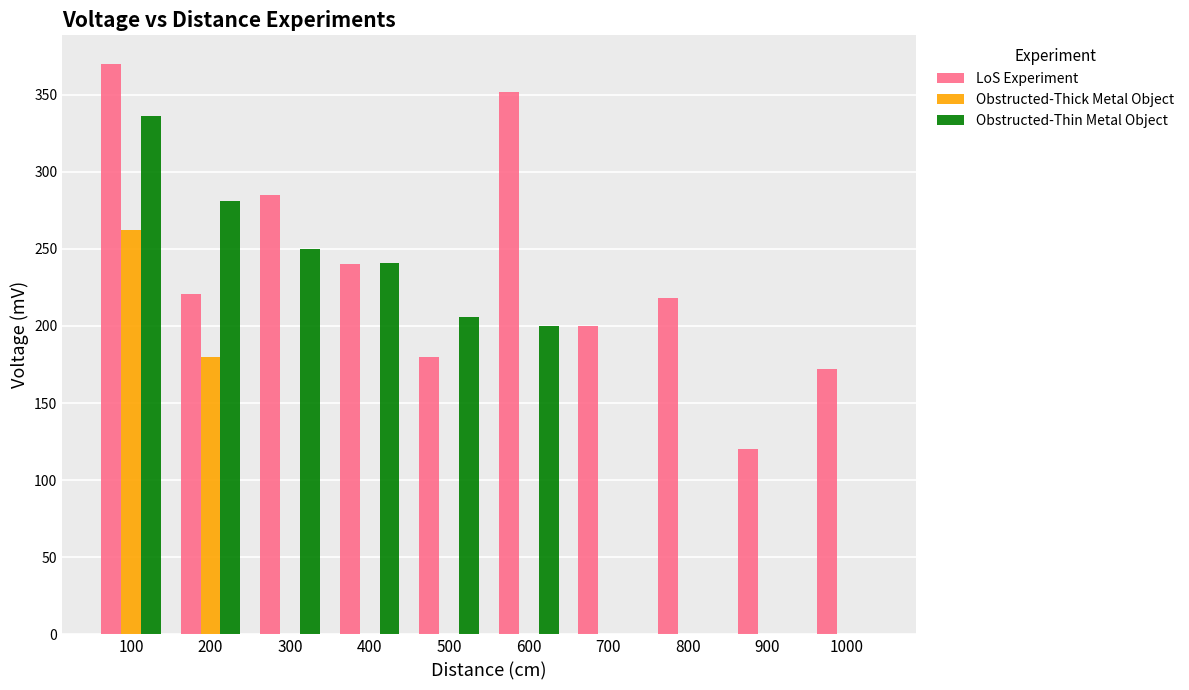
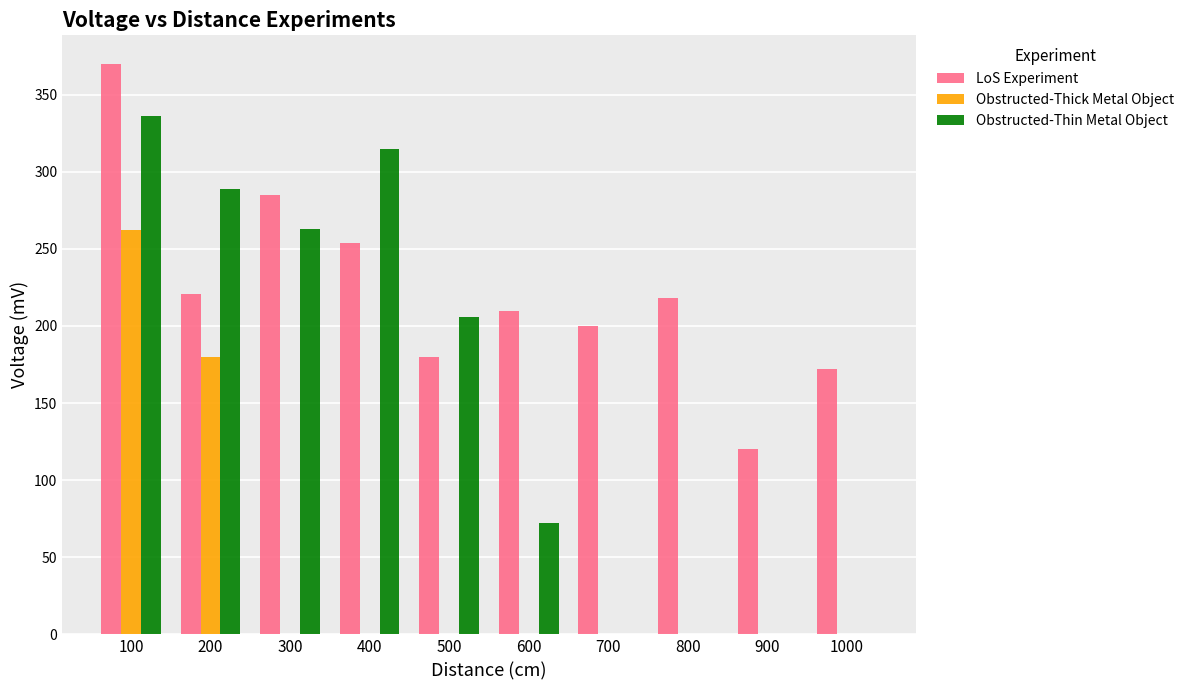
Obstructed-Thin Metal Object, 200: 281 -> 289
Obstructed-Thin Metal Object, 300: 250 -> 263
LoS Experiment, 400: 240 -> 254
Obstructed-Thin Metal Object, 400: 241 -> 315
LoS Experiment, 600: 352 -> 210
Obstructed-Thin Metal Object, 600: 200 -> 72
